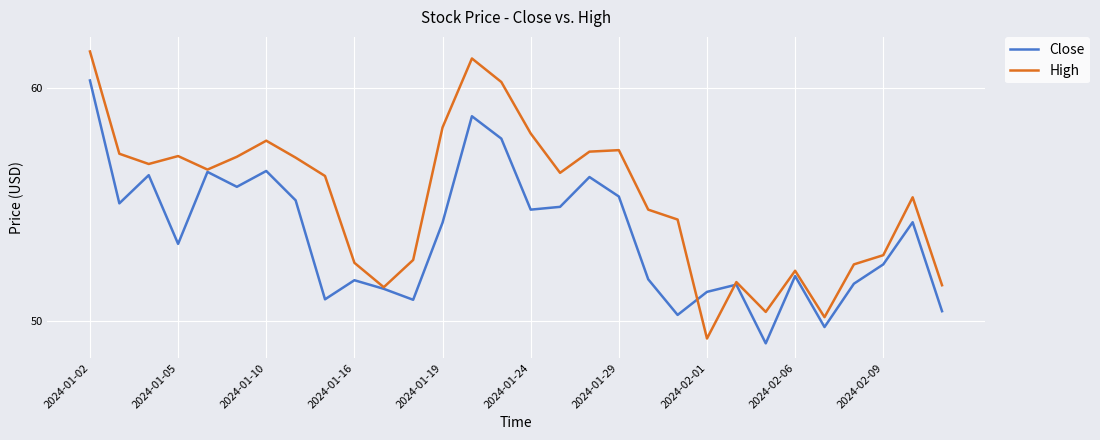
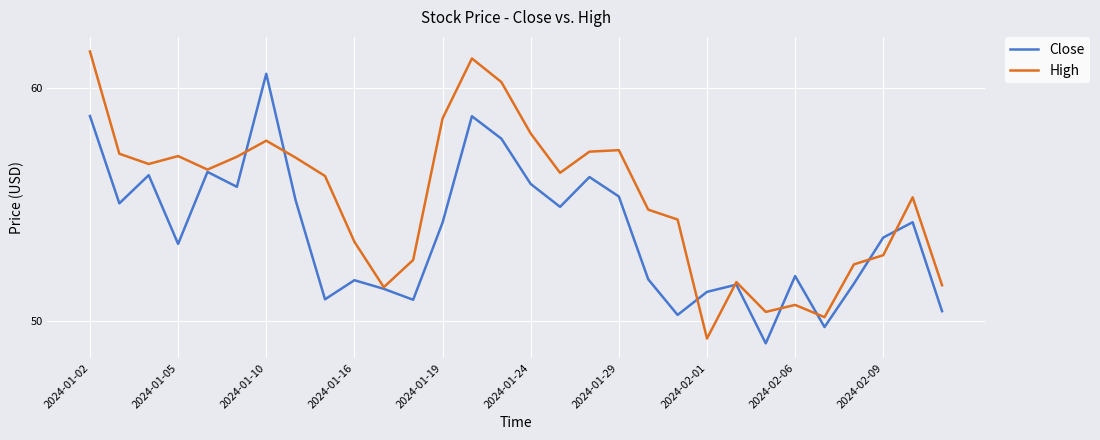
Close, 2024-01-02: 60.3 -> 58.8
Close, 2024-01-10: 56.4 -> 60.6
High, 2024-01-16: 52.5 -> 53.4
High, 2024-01-19: 58.3 -> 58.7
Close, 2024-01-24: 54.8 -> 55.9
High, 2024-02-06: 52.1 -> 50.7
Close, 2024-02-09: 52.4 -> 53.6
